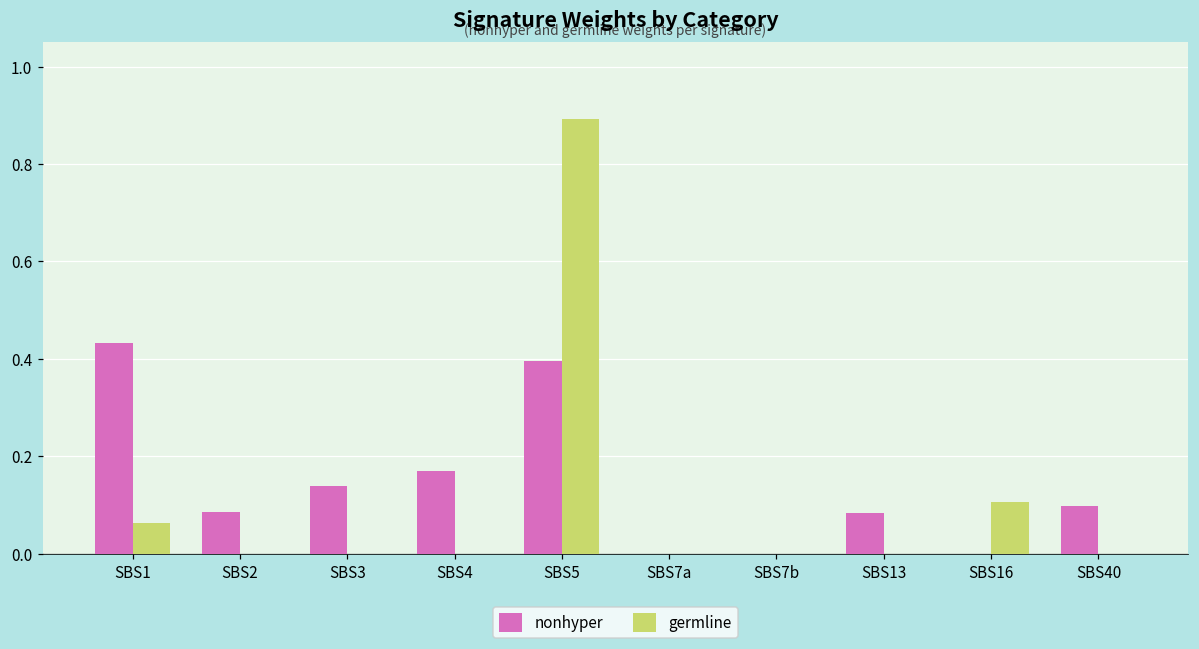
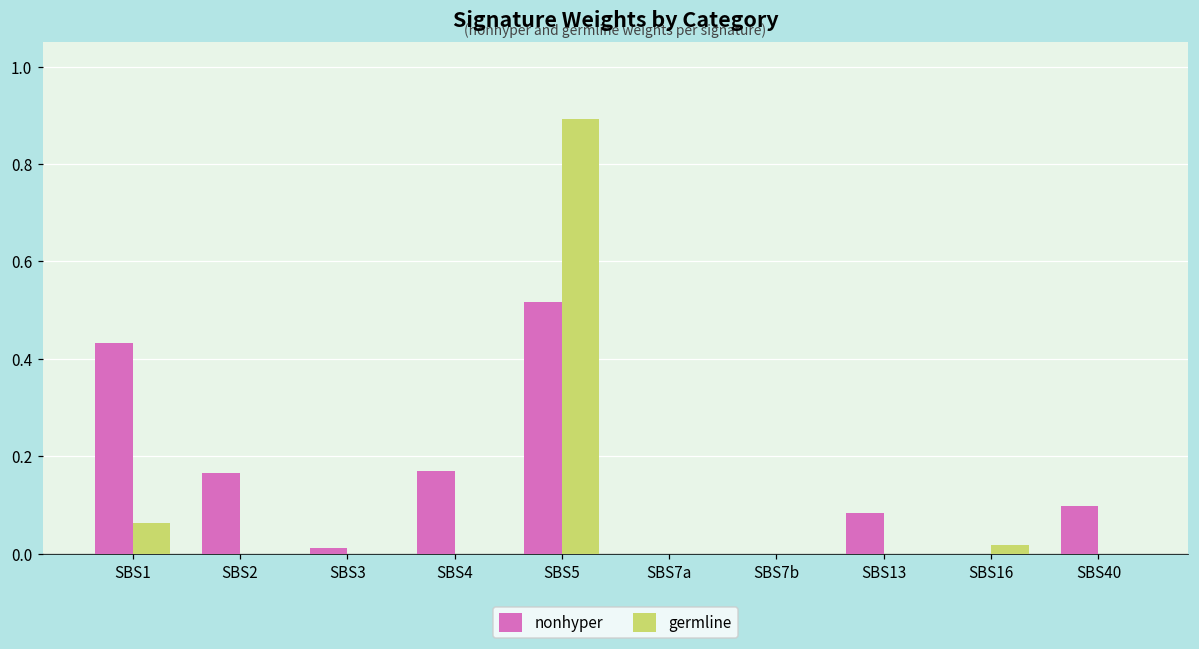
nonhyper, SBS2: 0.09 -> 0.17
nonhyper, SBS3: 0.14 -> 0.01
nonhyper, SBS5: 0.39 -> 0.52
germline, SBS16: 0.10 -> 0.02
